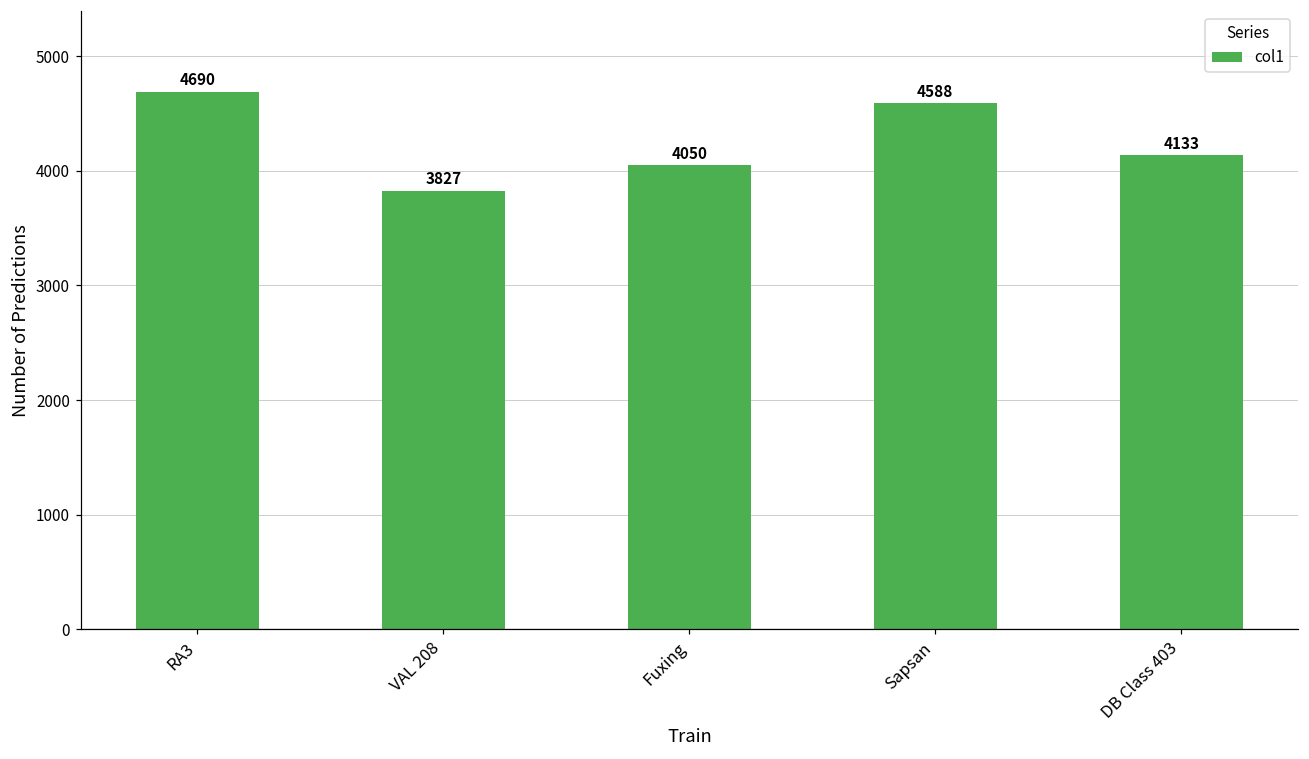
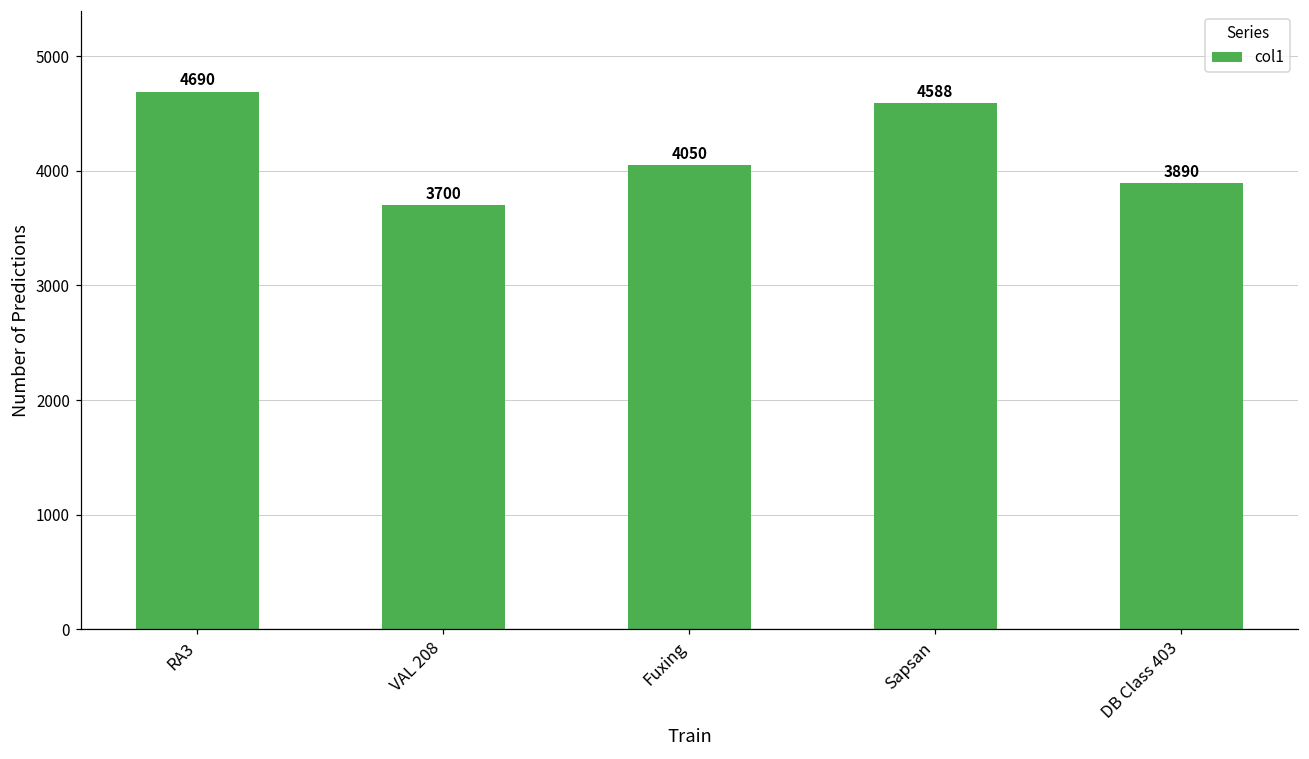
VAL 208: 3827 -> 3700
DB Class 403: 4133 -> 3890
